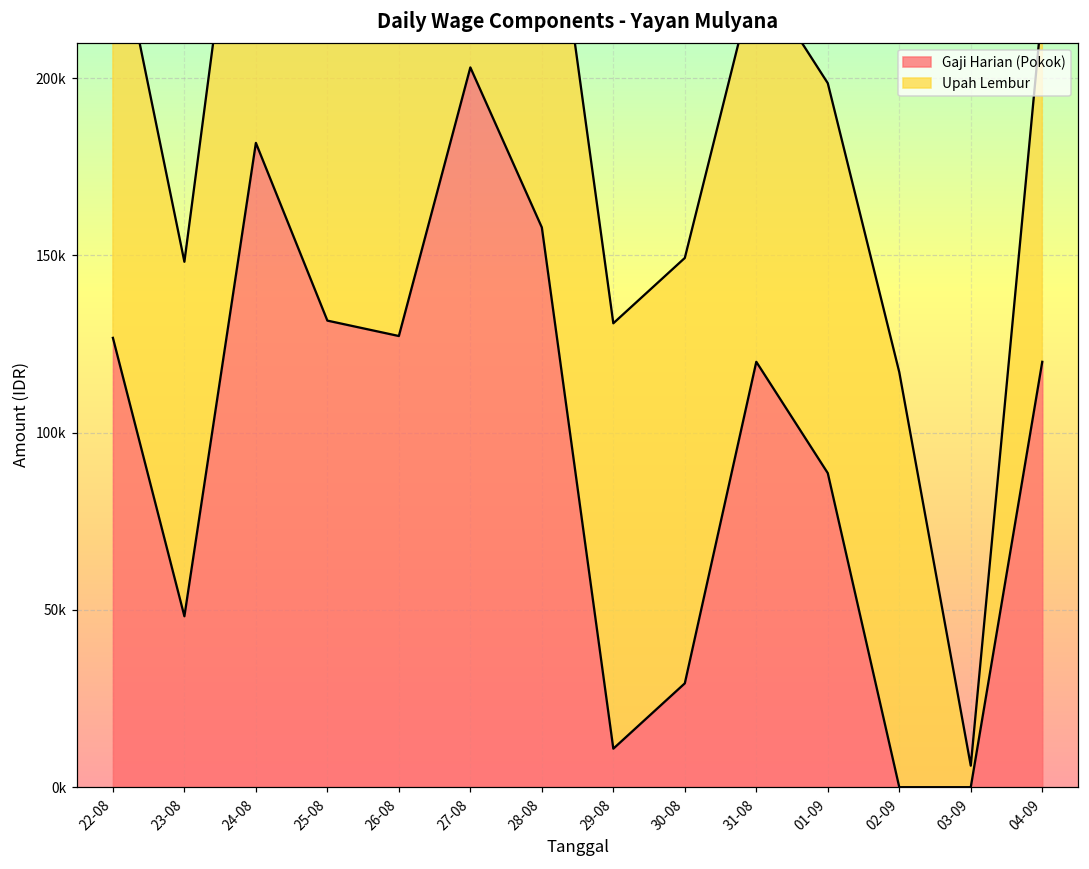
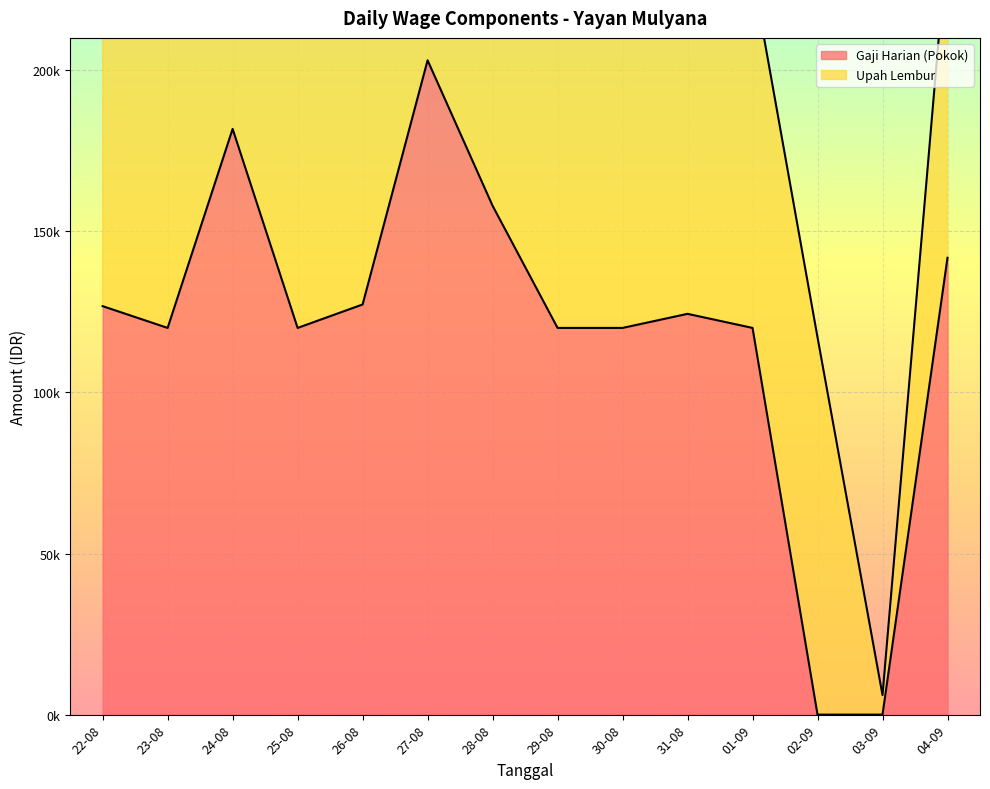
Gaji Harian (Pokok), 23-08: 48000 -> 120000
Gaji Harian (Pokok), 25-08: 132000 -> 120000
Gaji Harian (Pokok), 29-08: 11000 -> 120000
Gaji Harian (Pokok), 30-08: 29000 -> 120000
Gaji Harian (Pokok), 31-08: 120000 -> 124000
Gaji Harian (Pokok), 01-09: 89000 -> 120000
Gaji Harian (Pokok), 04-09: 120000 -> 142000
